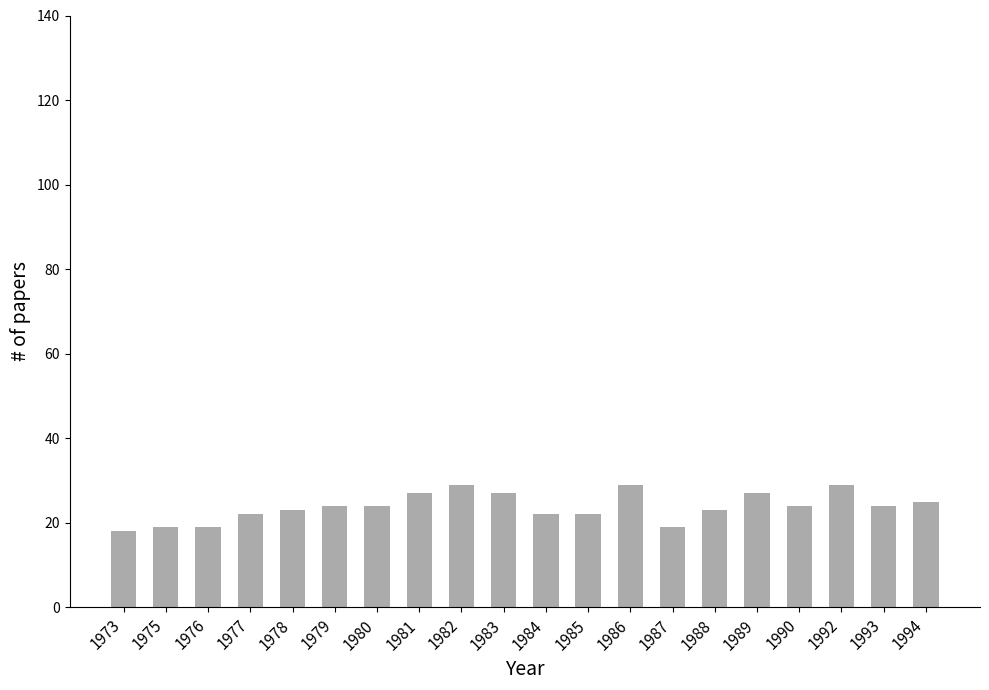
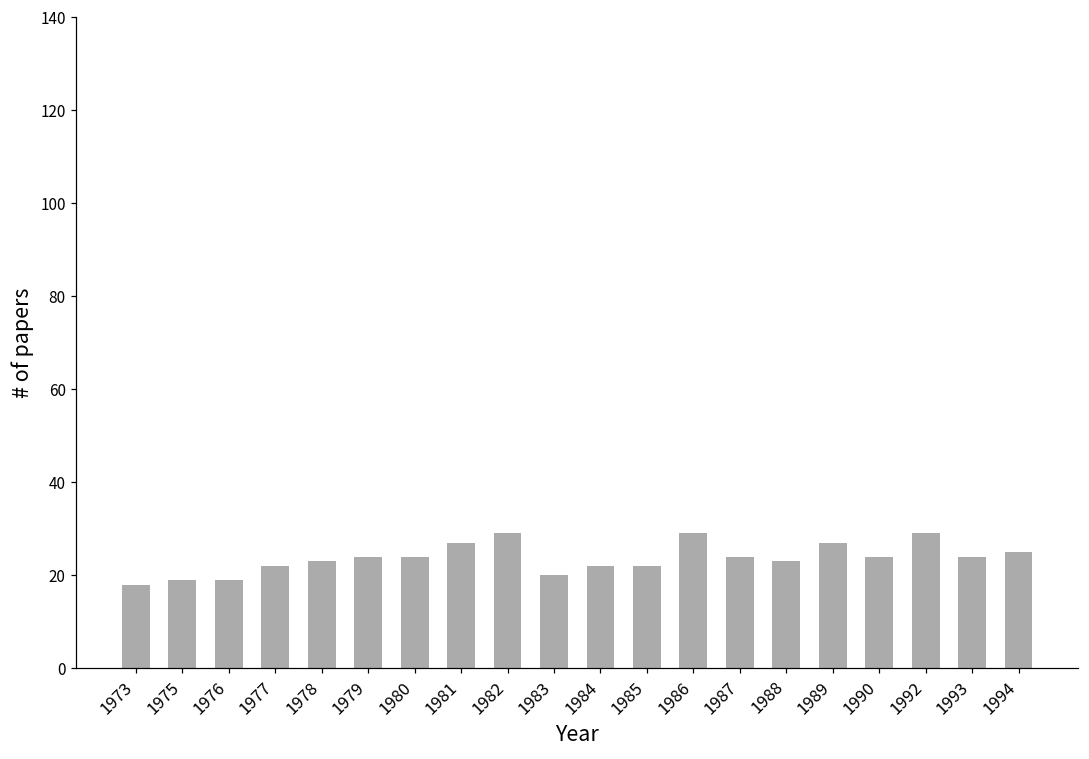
1983: 27 -> 20
1987: 19 -> 24
